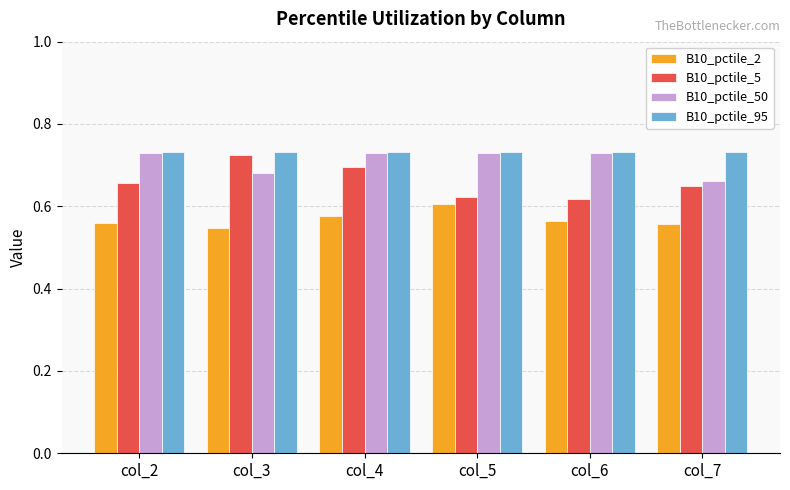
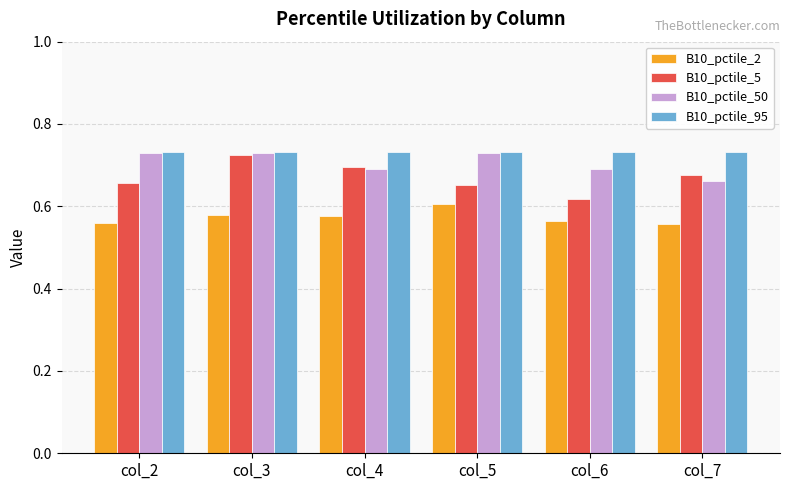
B10_pctile_2, col_3: 0.55 -> 0.58
B10_pctile_50, col_3: 0.68 -> 0.73
B10_pctile_50, col_4: 0.73 -> 0.69
B10_pctile_5, col_5: 0.62 -> 0.65
B10_pctile_50, col_6: 0.73 -> 0.69
B10_pctile_5, col_7: 0.65 -> 0.68
